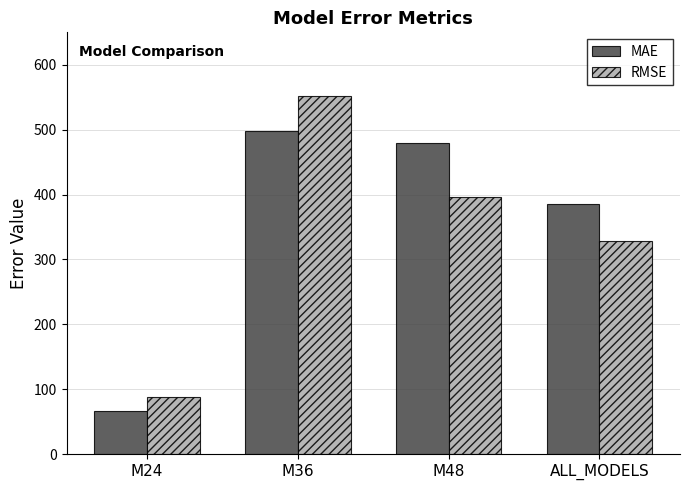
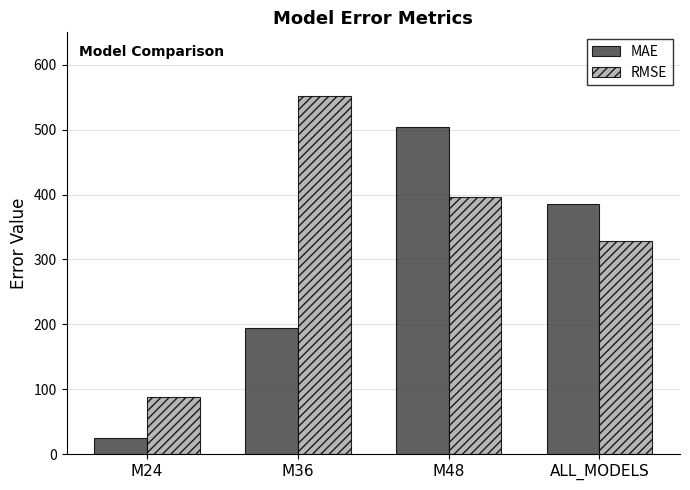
MAE, M24: 70 -> 30
MAE, M36: 500 -> 190
MAE, M48: 480 -> 500
